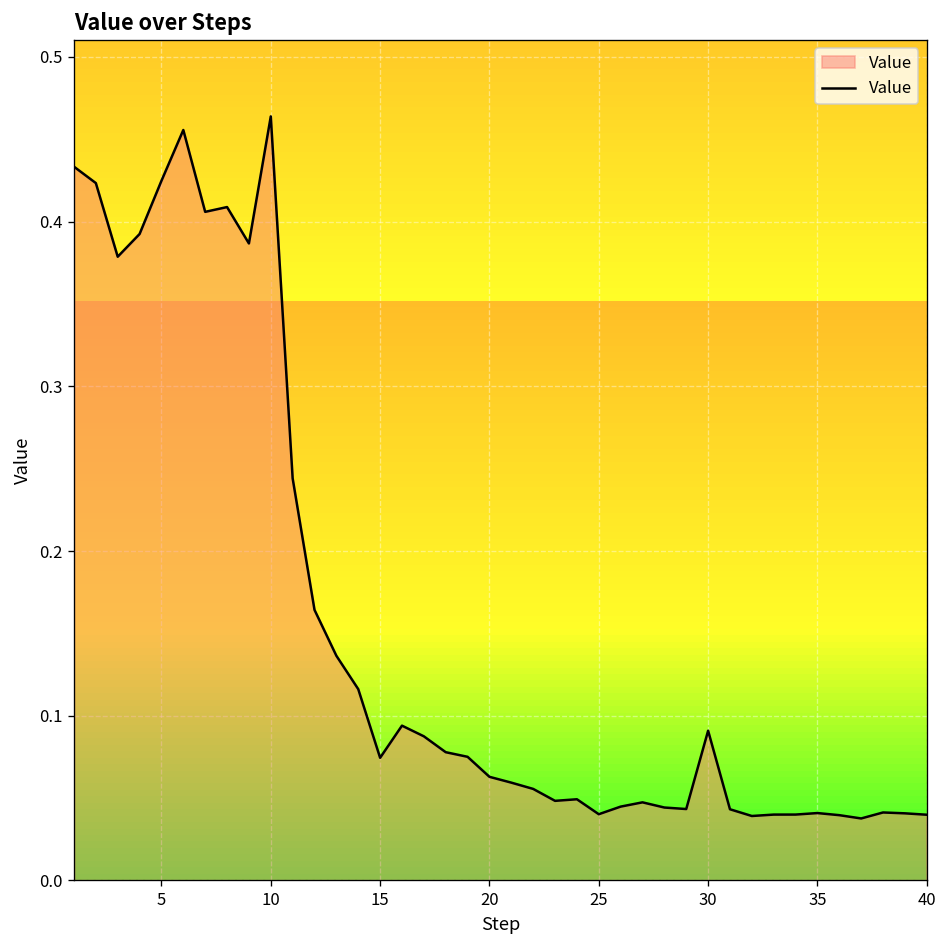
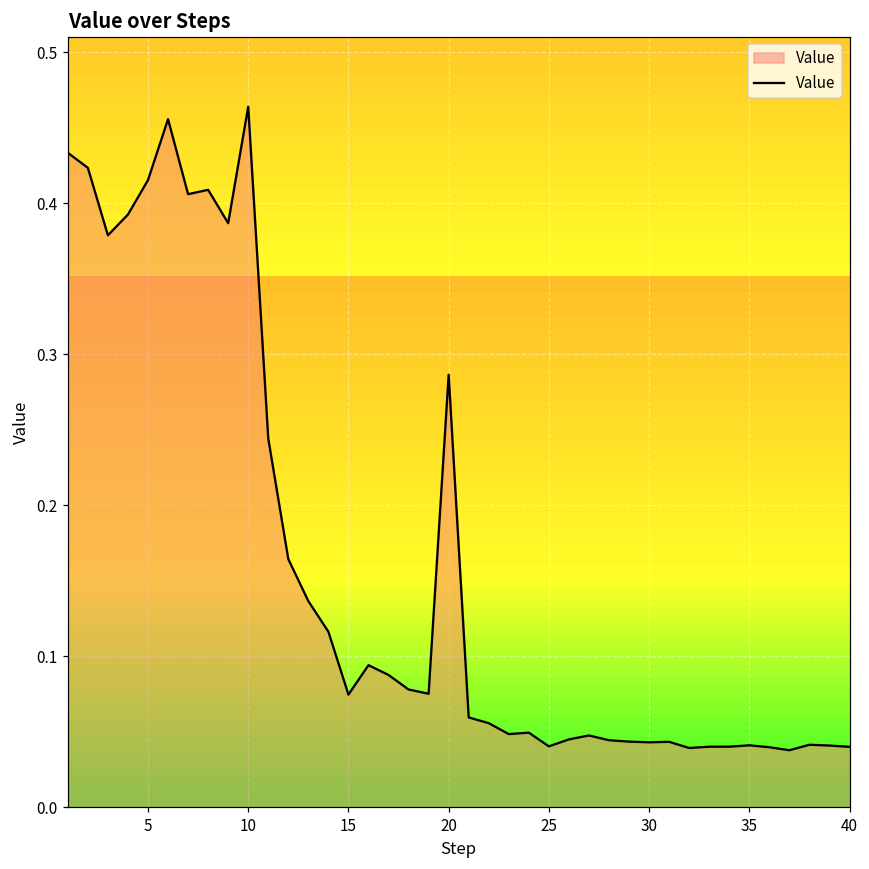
5: 0.425 -> 0.415
20: 0.063 -> 0.286
30: 0.091 -> 0.043
